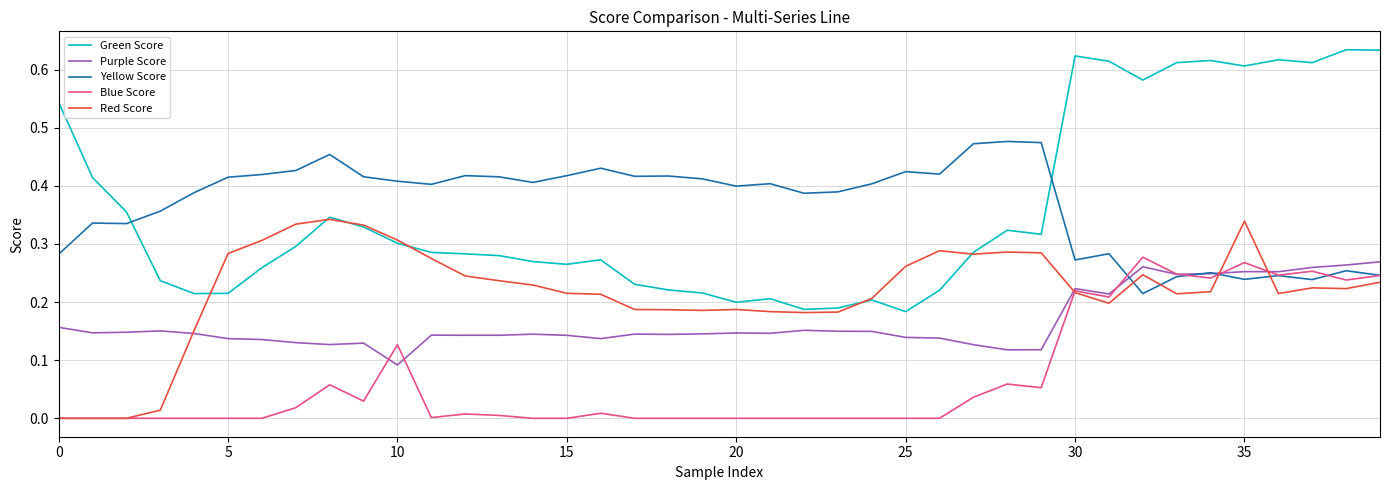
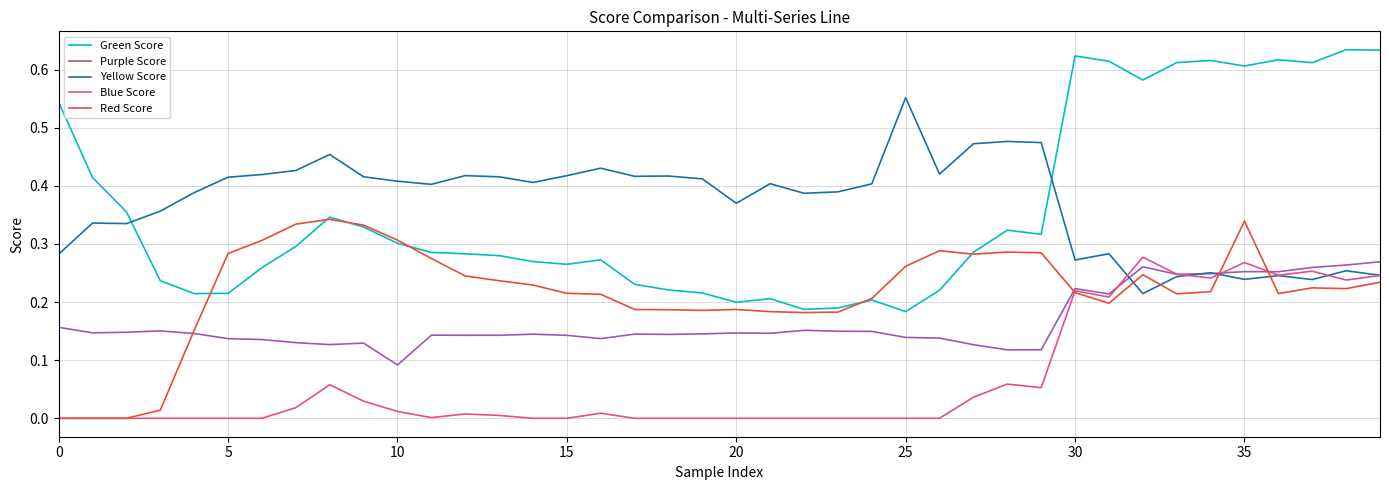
Blue Score, 10: 0.13 -> 0.01
Yellow Score, 20: 0.40 -> 0.37
Yellow Score, 25: 0.42 -> 0.55
